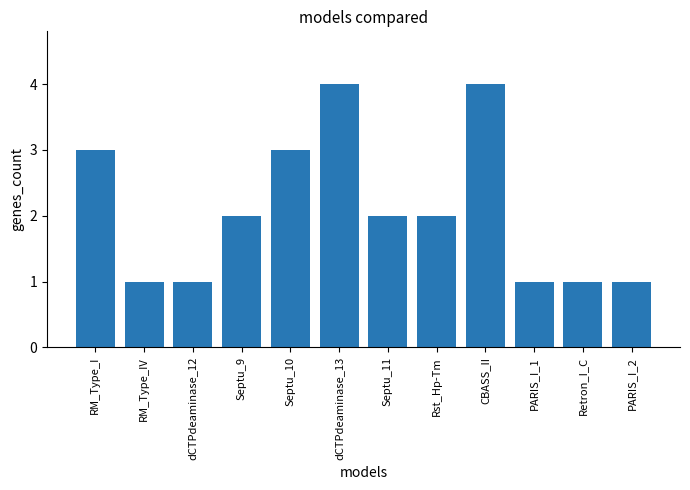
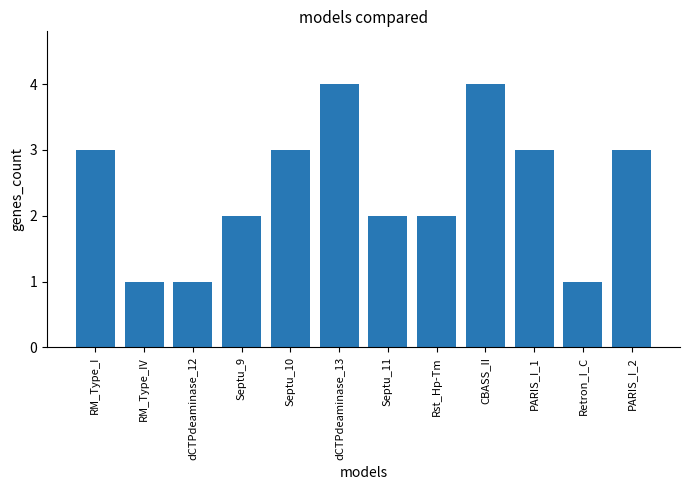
PARIS_I_1: 1 -> 3
PARIS_I_2: 1 -> 3
